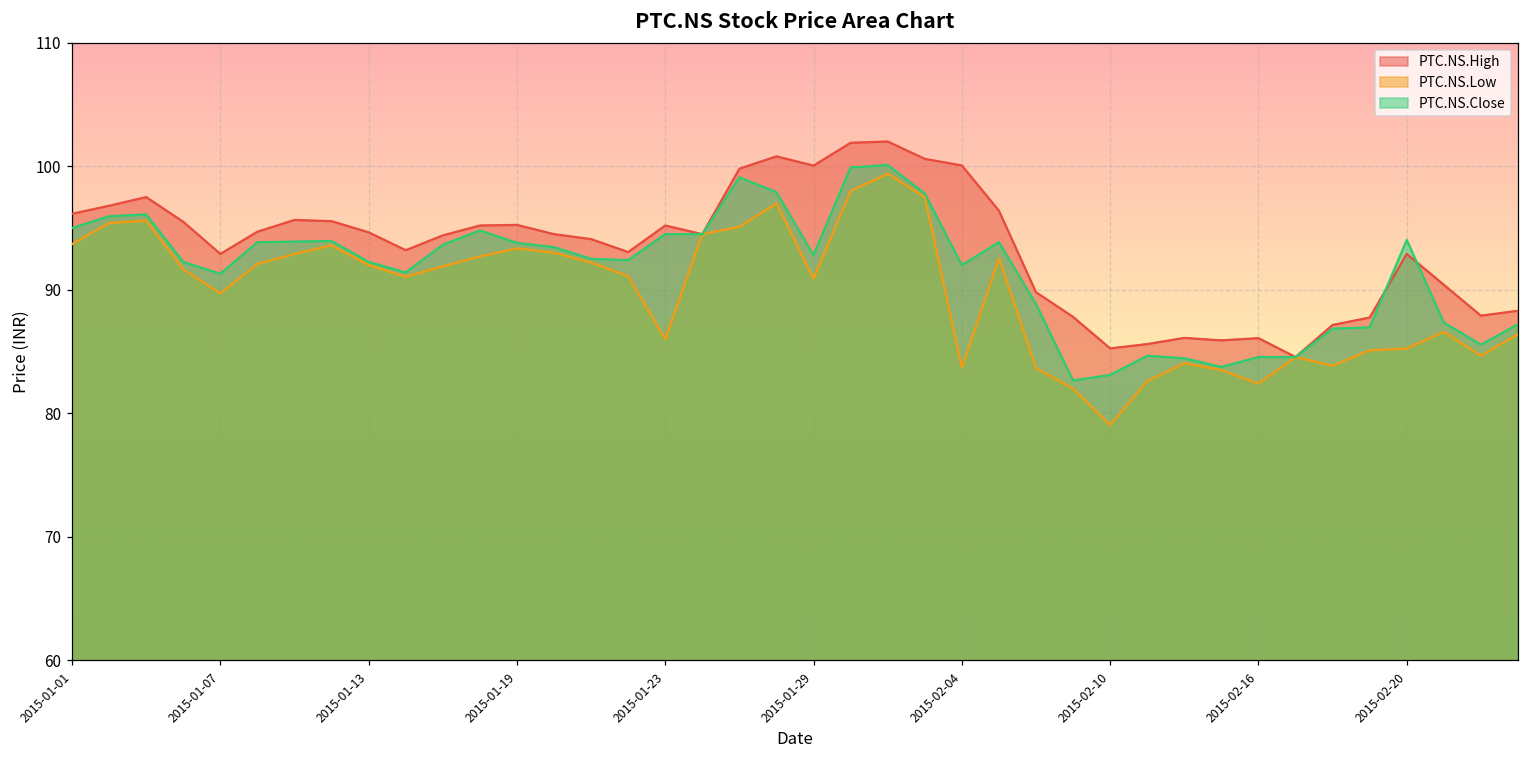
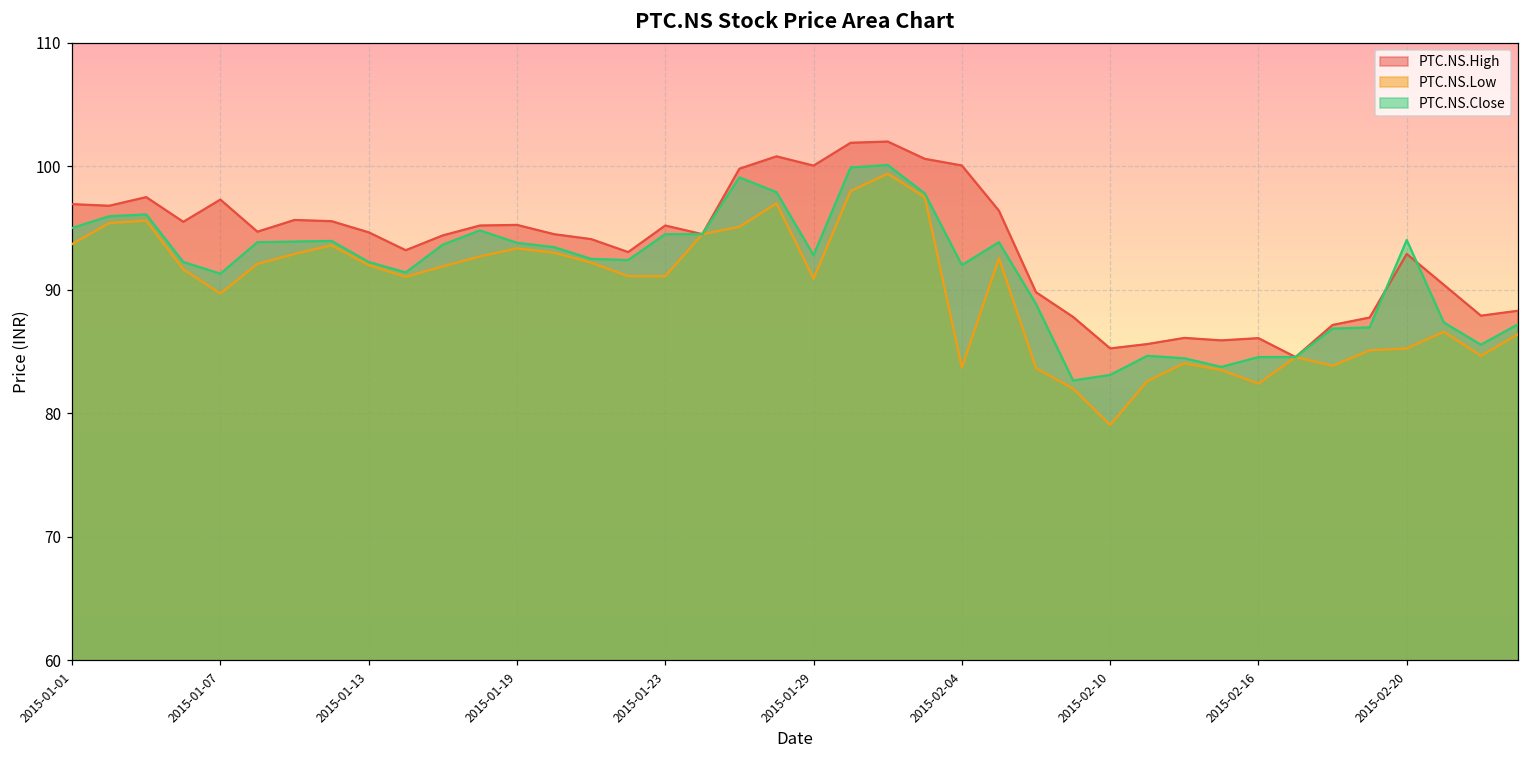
PTC.NS.High, 2015-01-01: 96.2 -> 96.9
PTC.NS.High, 2015-01-07: 92.9 -> 97.3
PTC.NS.Low, 2015-01-23: 86.0 -> 91.1
